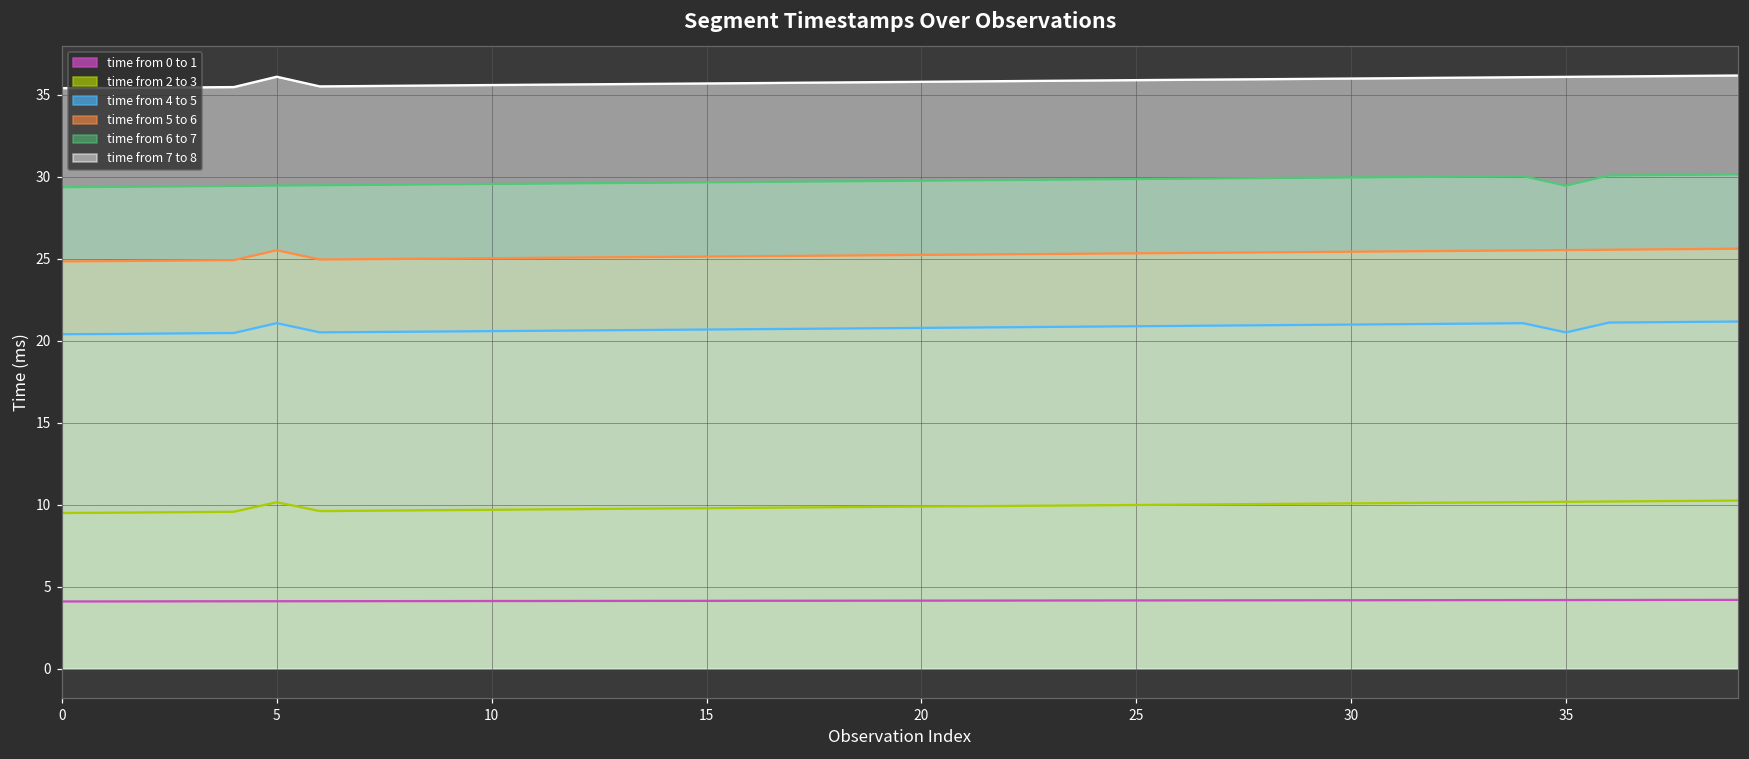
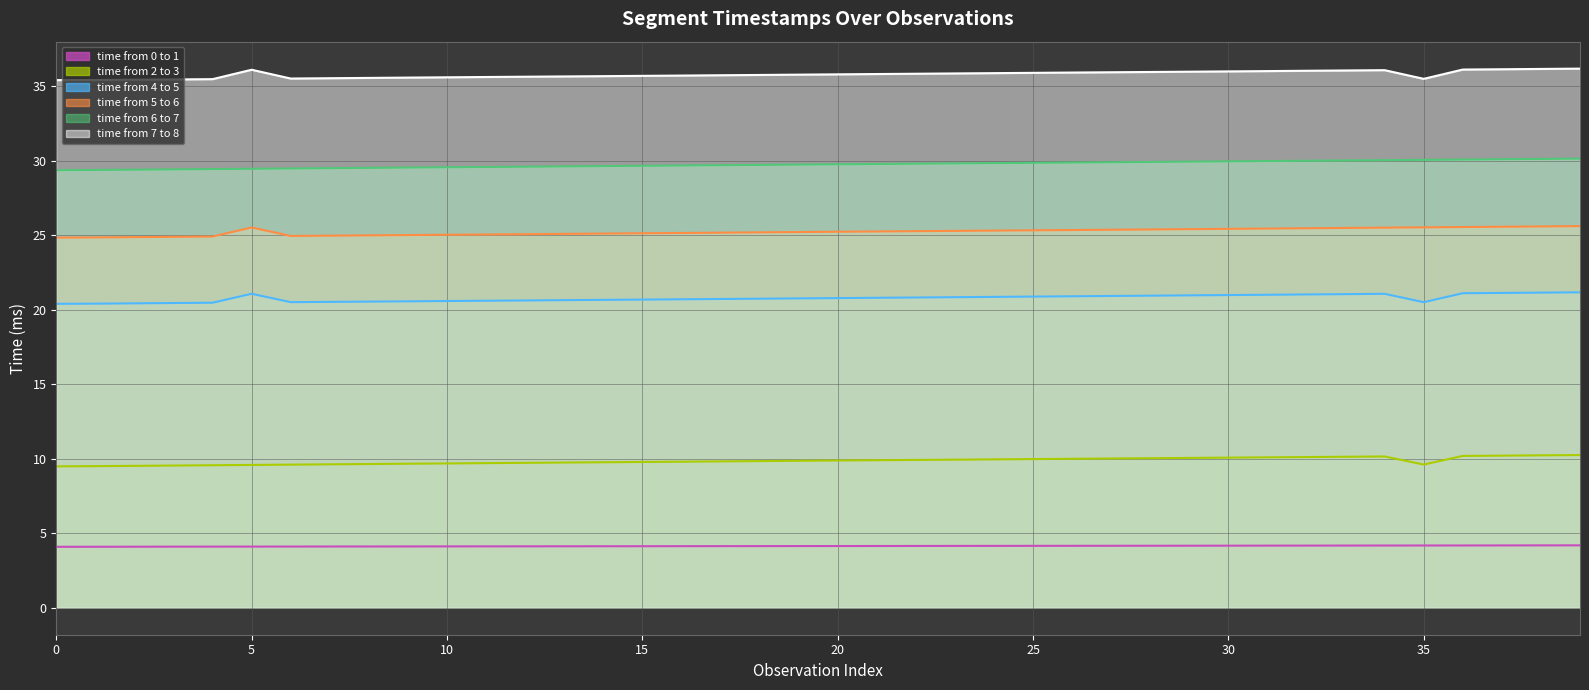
time from 2 to 3, 5: 10.1 -> 9.6
time from 2 to 3, 35: 10.2 -> 9.6
time from 6 to 7, 35: 29.5 -> 30.1
time from 7 to 8, 35: 36.1 -> 35.5
